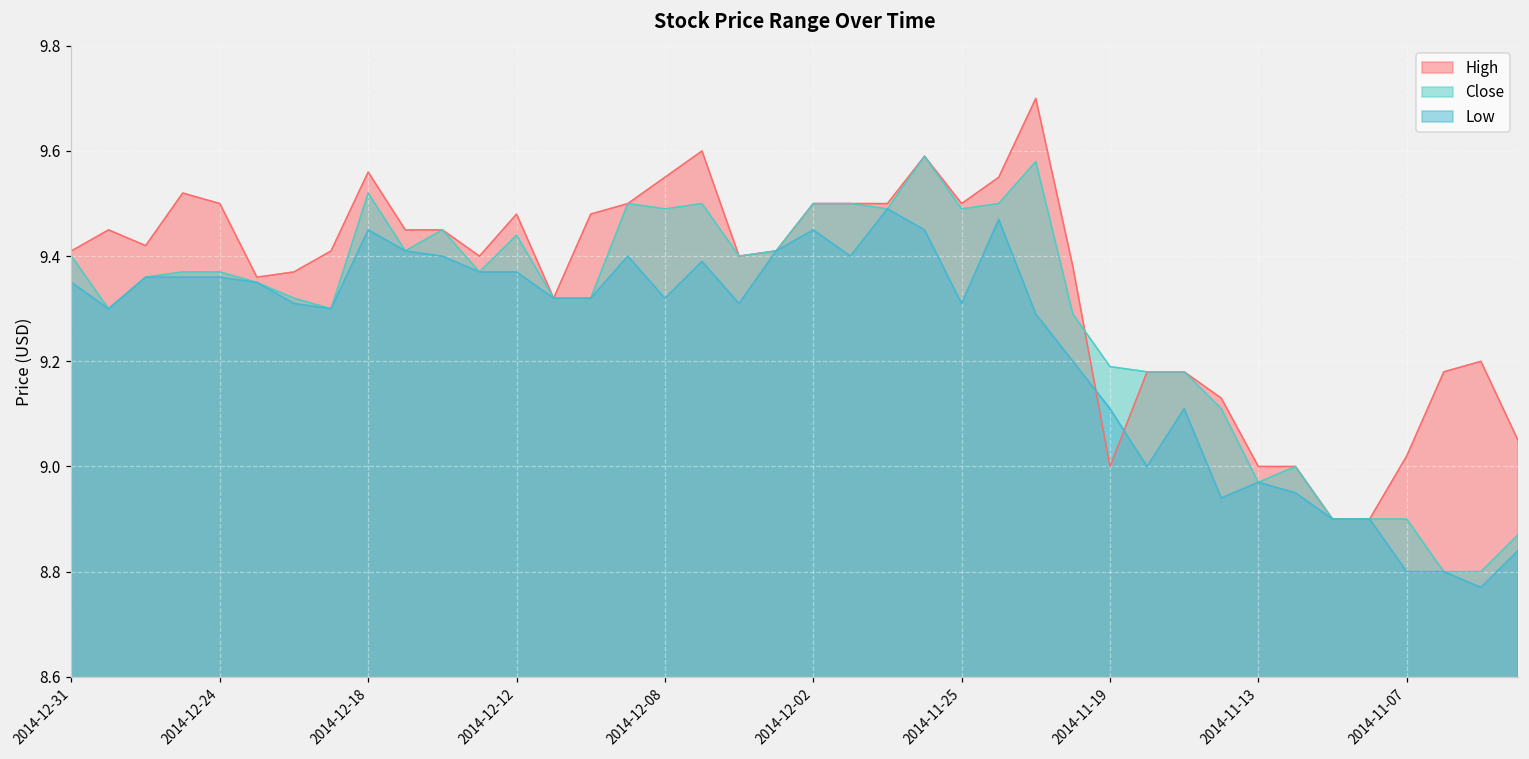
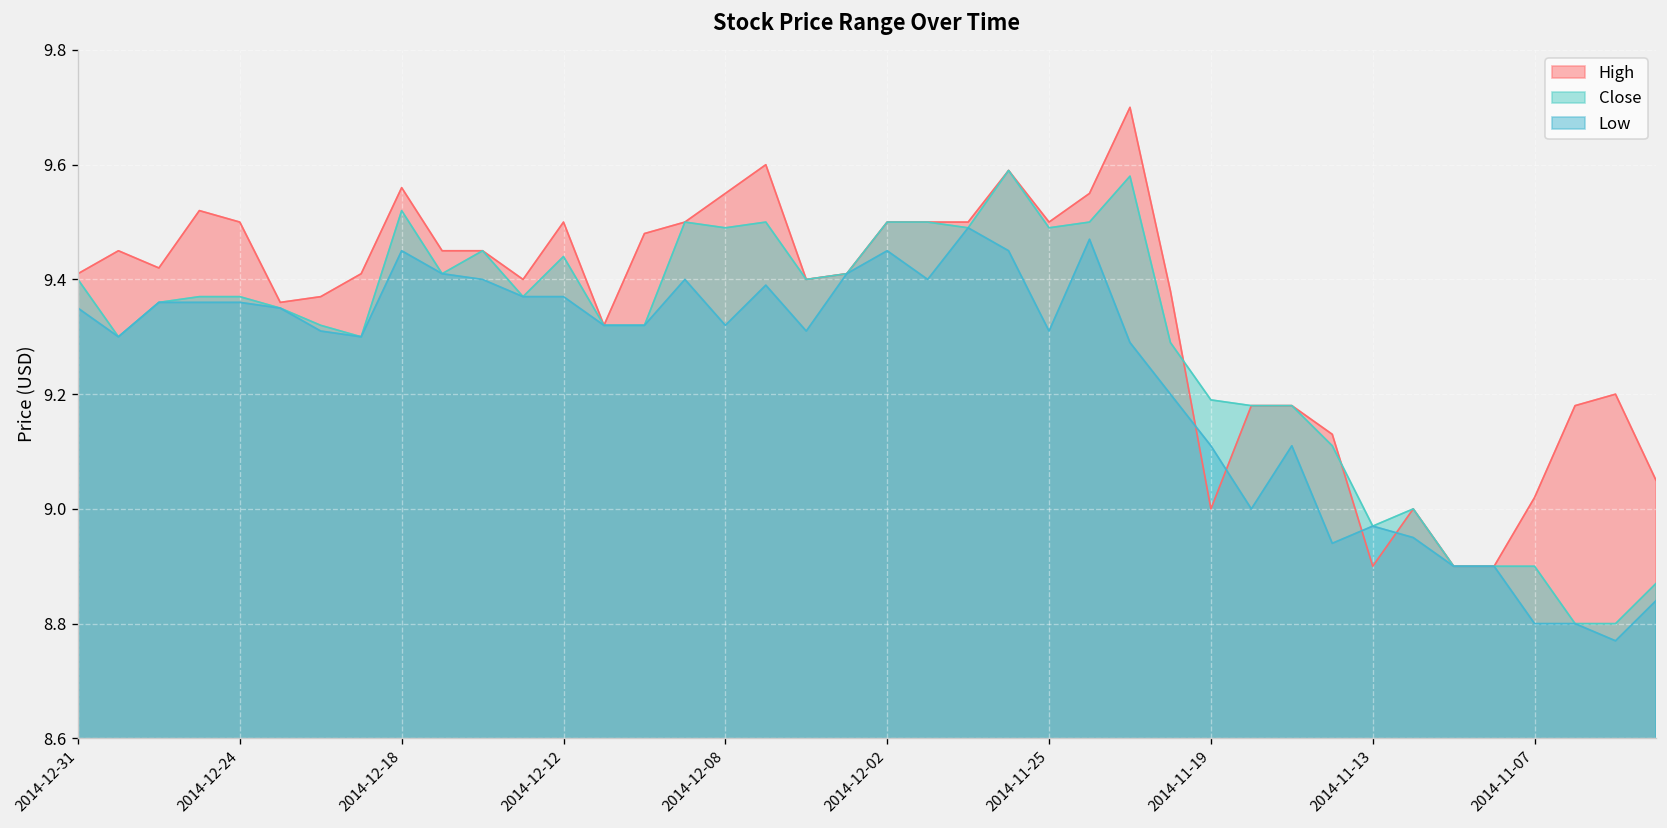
High, 2014-12-12: 9.48 -> 9.50
High, 2014-11-13: 9.0 -> 8.9
